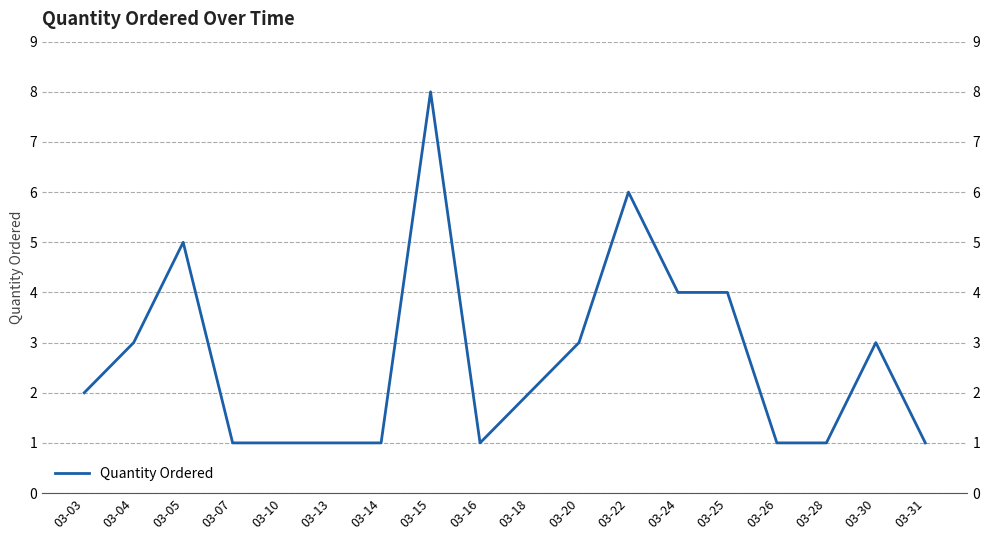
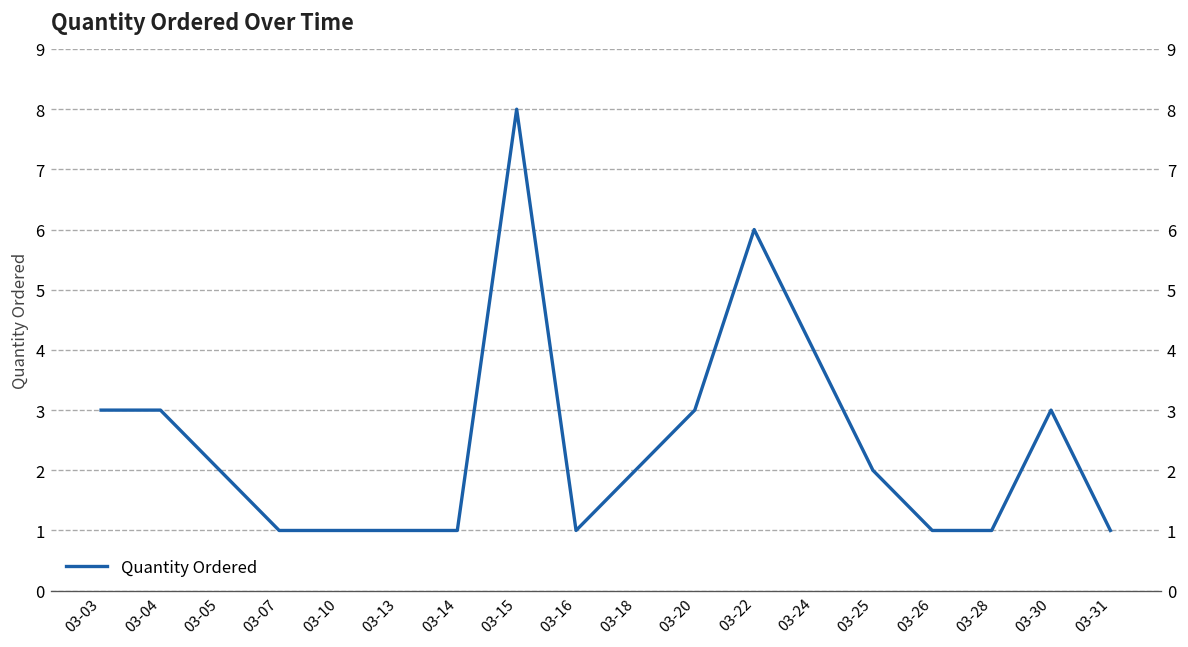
03-03: 2 -> 3
03-05: 5 -> 2
03-25: 4 -> 2
